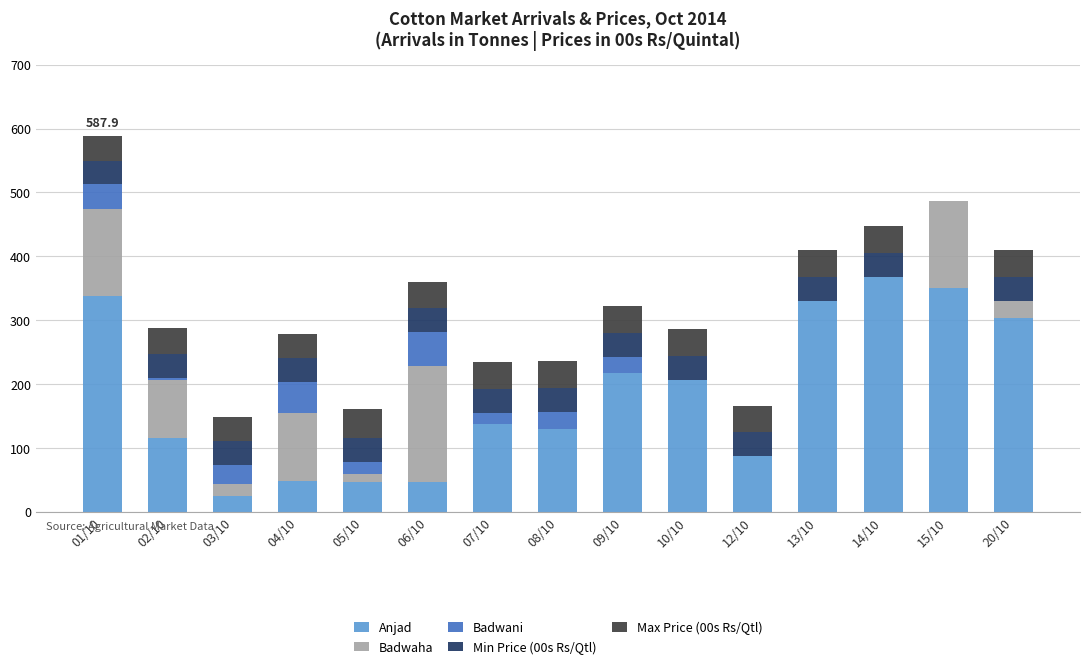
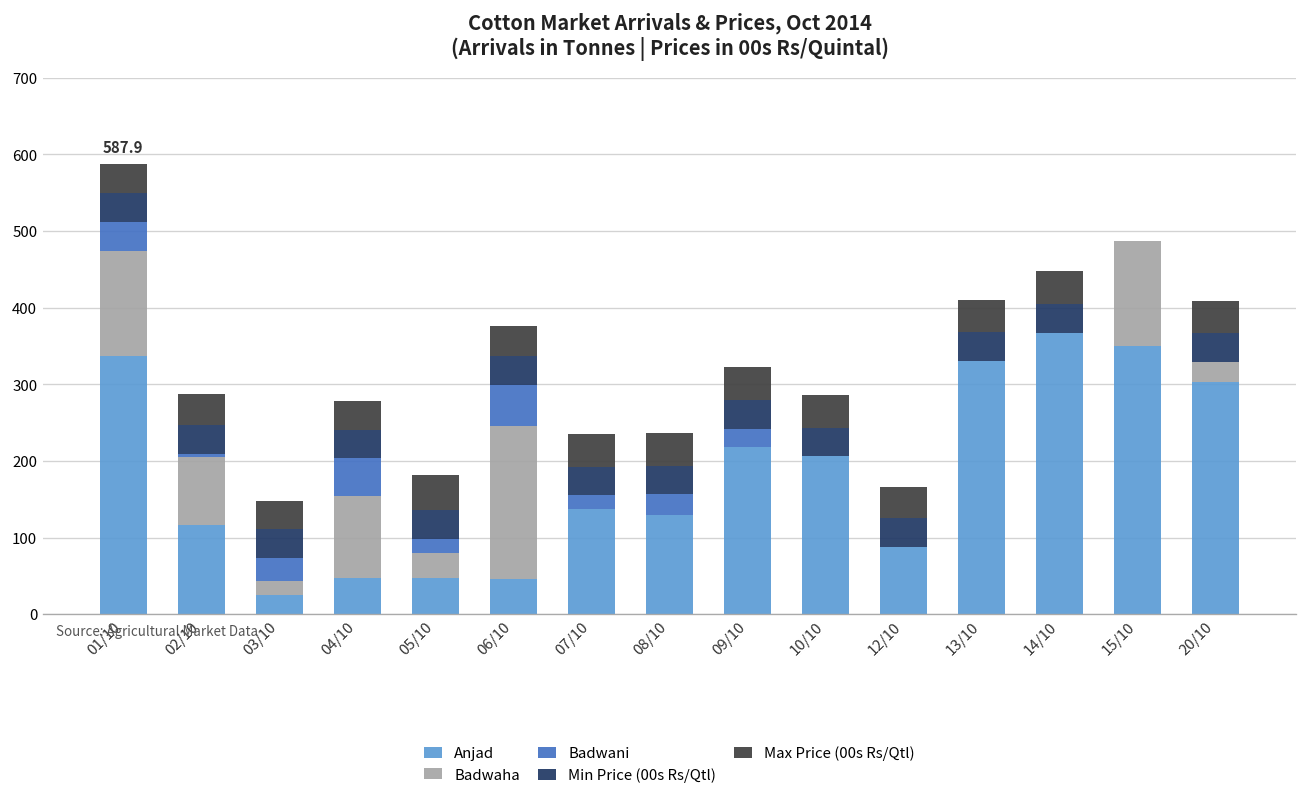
Badwaha, 05/10: 10 -> 30
Badwaha, 06/10: 180 -> 200
